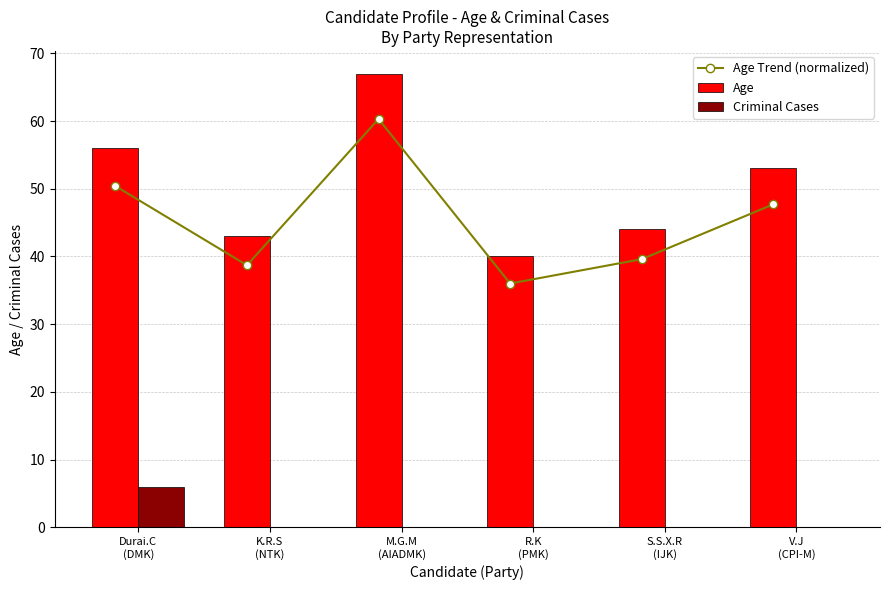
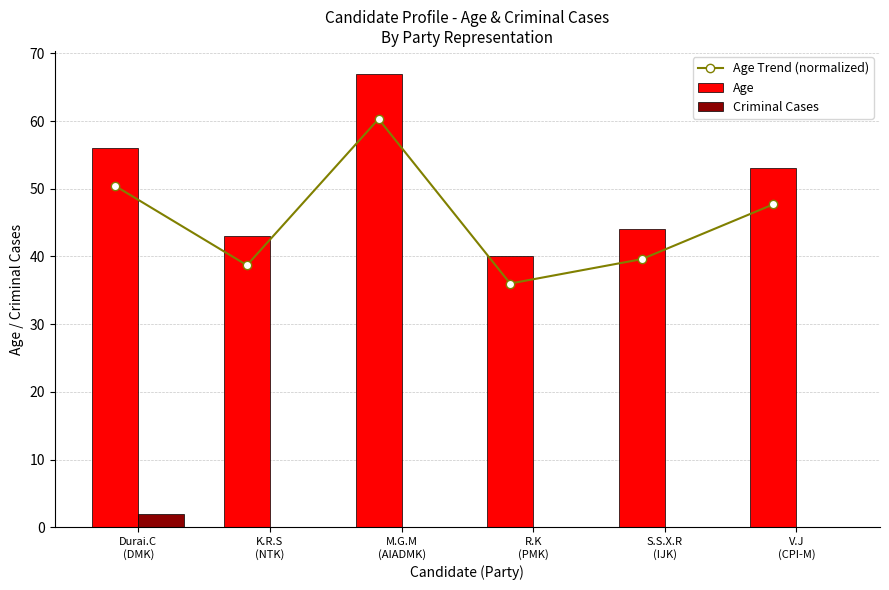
Criminal Cases, Durai.C (DMK): 6 -> 2
